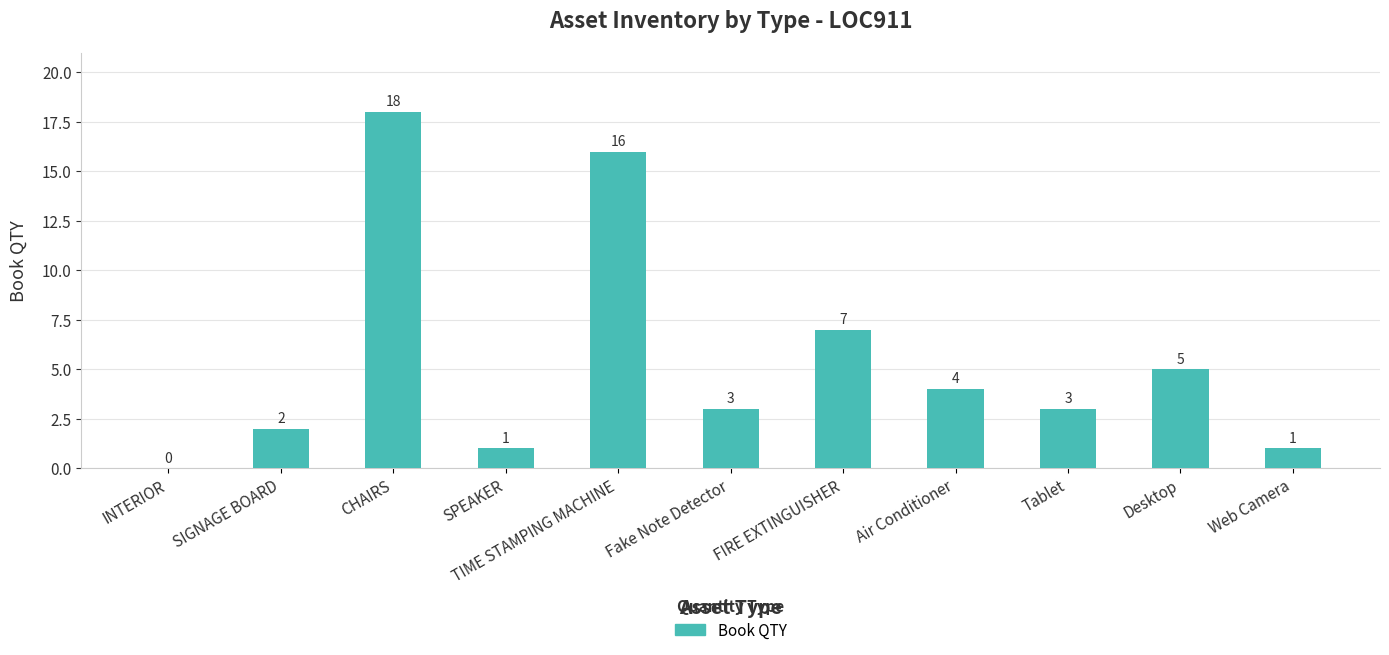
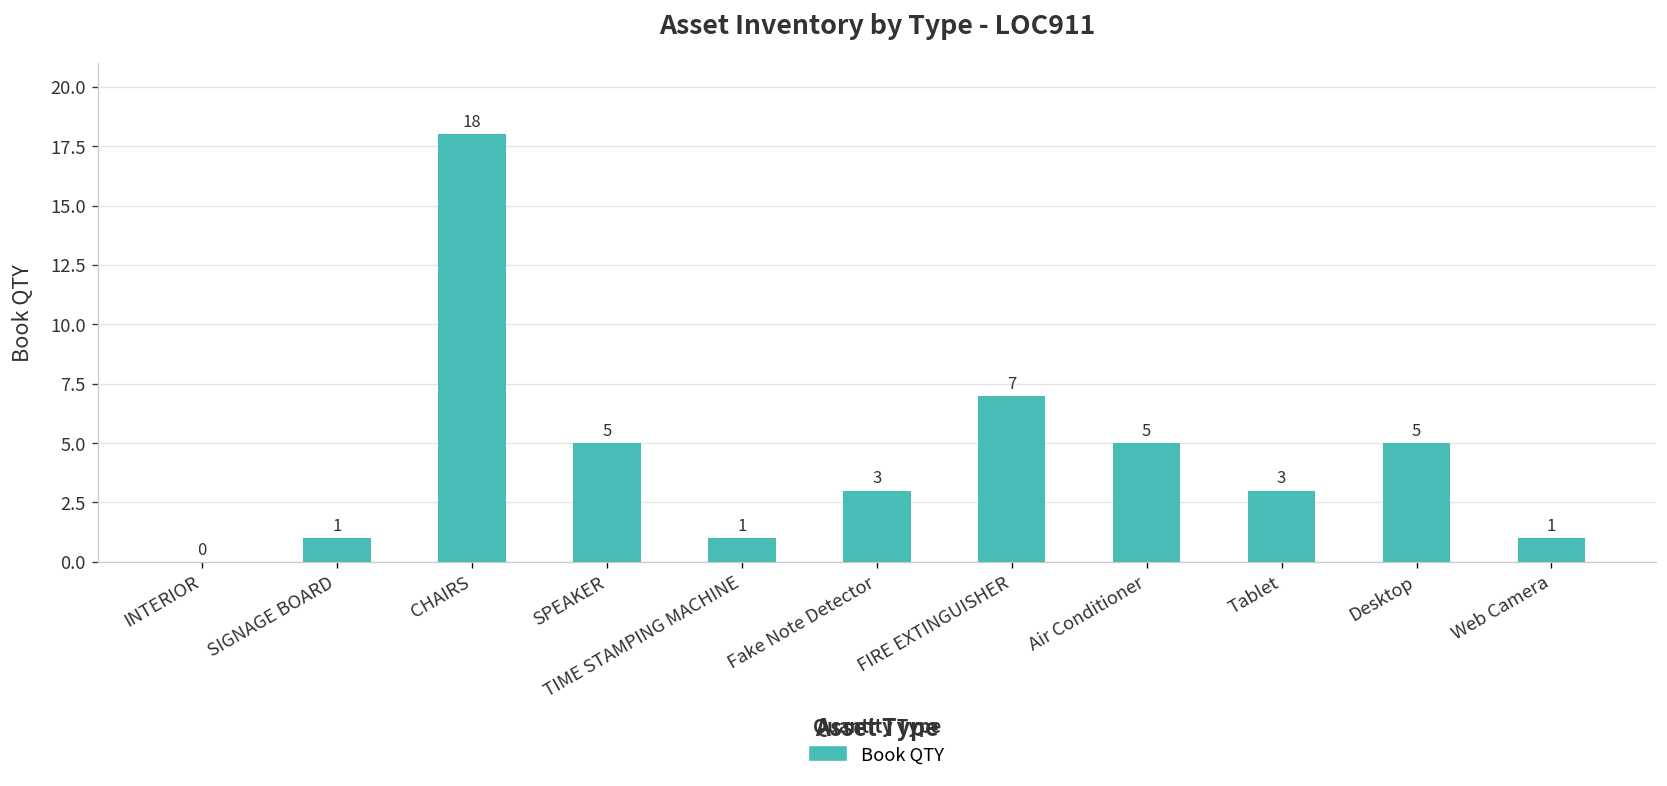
SIGNAGE BOARD: 2 -> 1
SPEAKER: 1 -> 5
TIME STAMPING MACHINE: 16 -> 1
Air Conditioner: 4 -> 5
